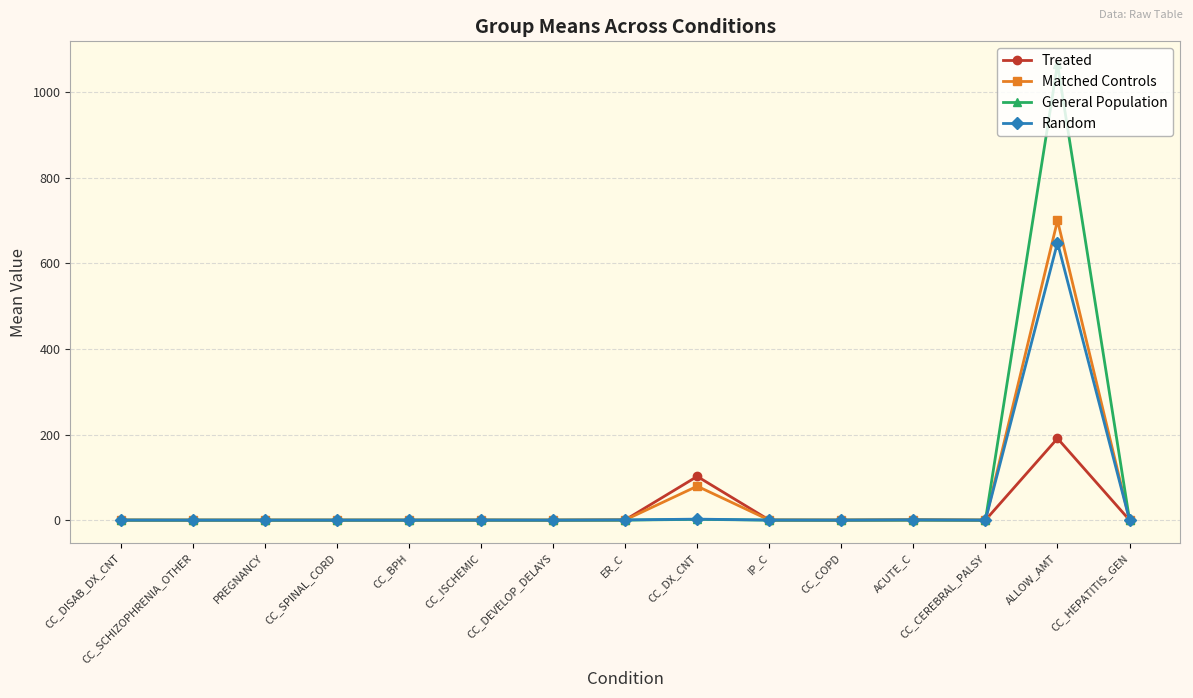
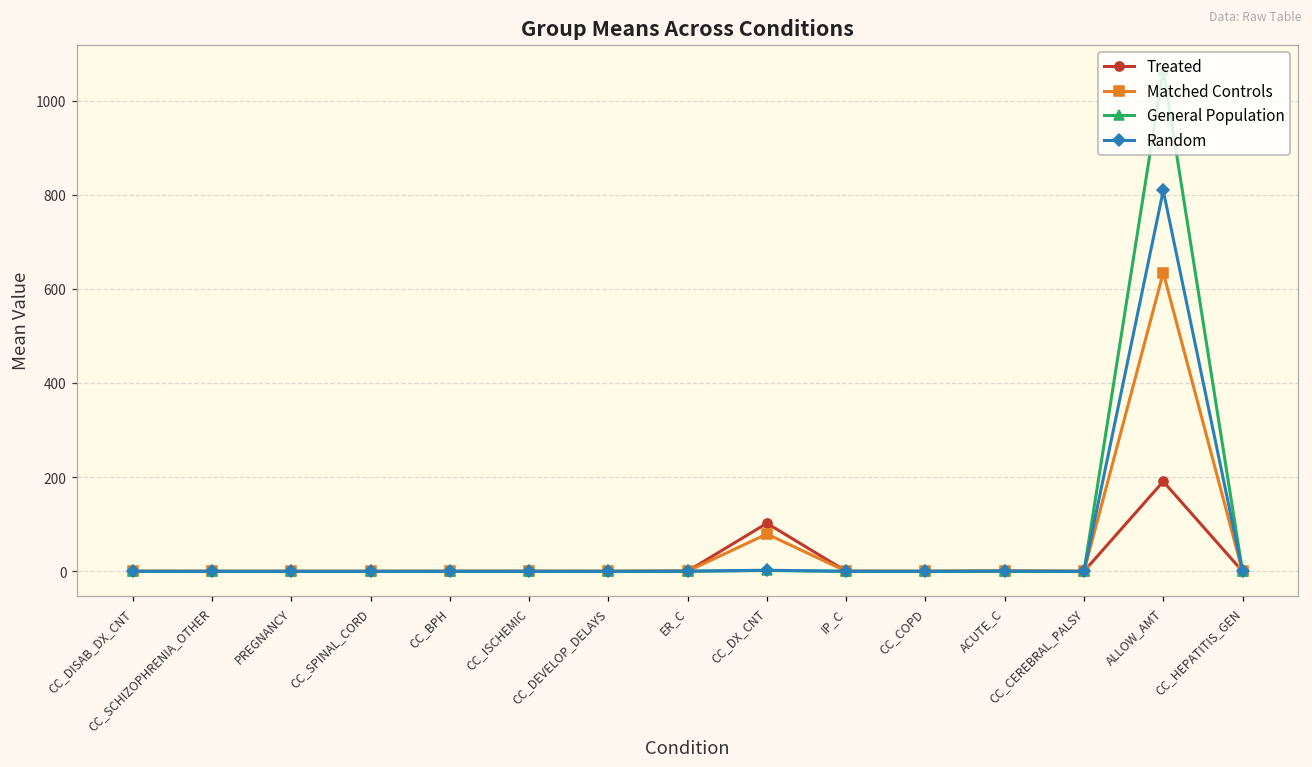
Matched Controls, ALLOW_AMT: 700 -> 630
Random, ALLOW_AMT: 650 -> 810
